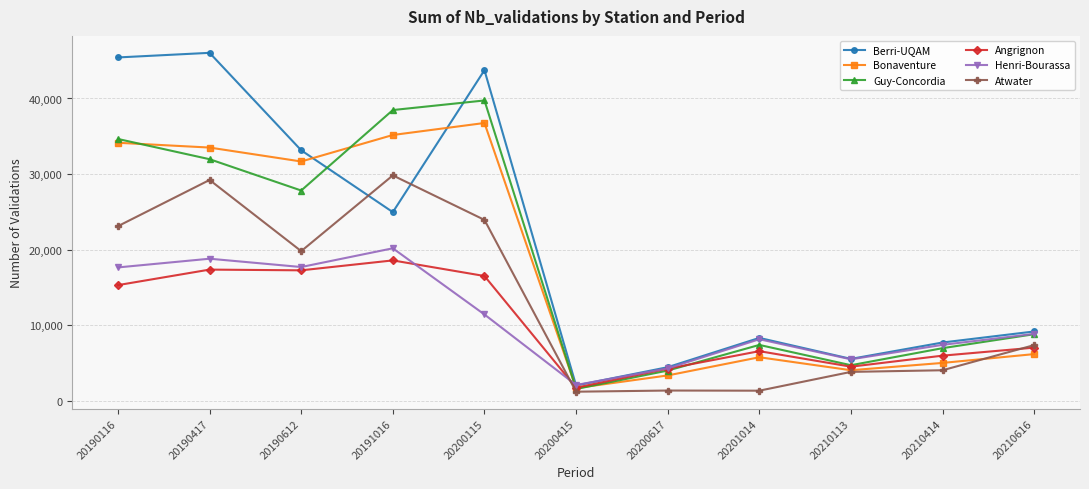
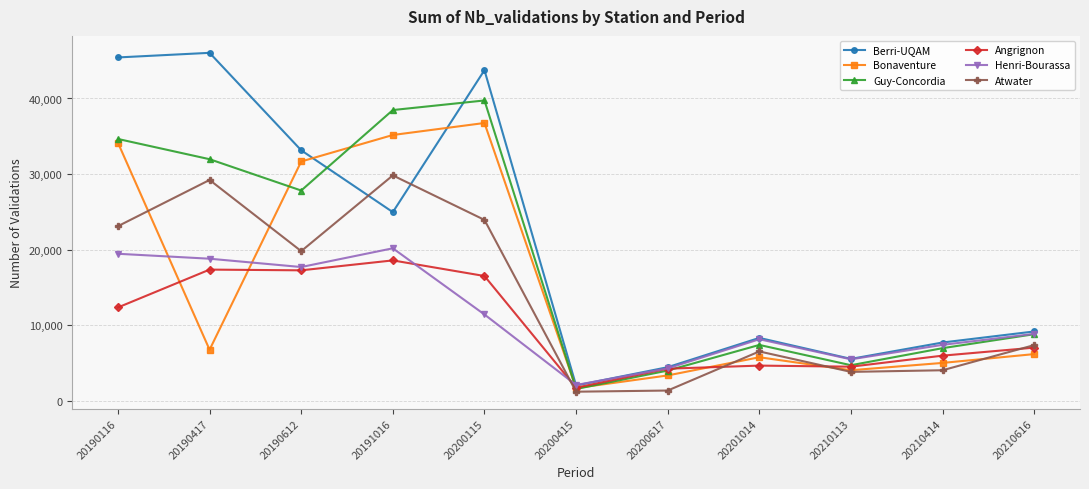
Angrignon, 20190116: 15,000 -> 12,000
Henri-Bourassa, 20190116: 18,000 -> 19,000
Bonaventure, 20190417: 34,000 -> 7,000
Angrignon, 20201014: 7,000 -> 5,000
Atwater, 20201014: 1,000 -> 7,000
